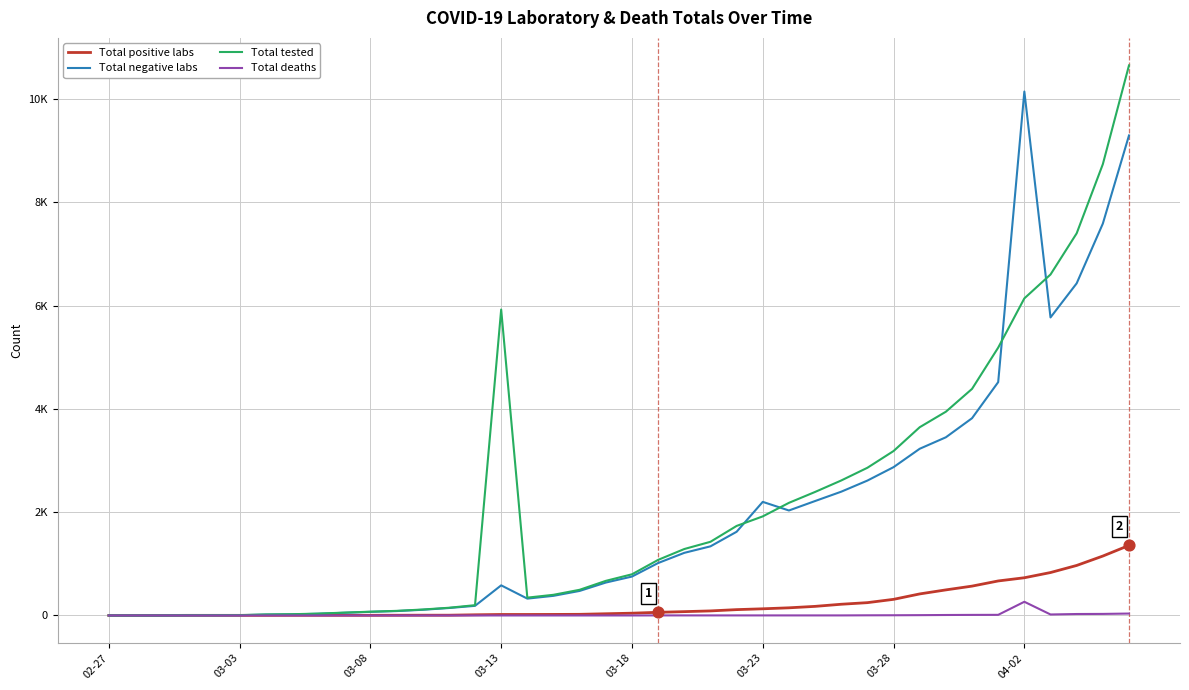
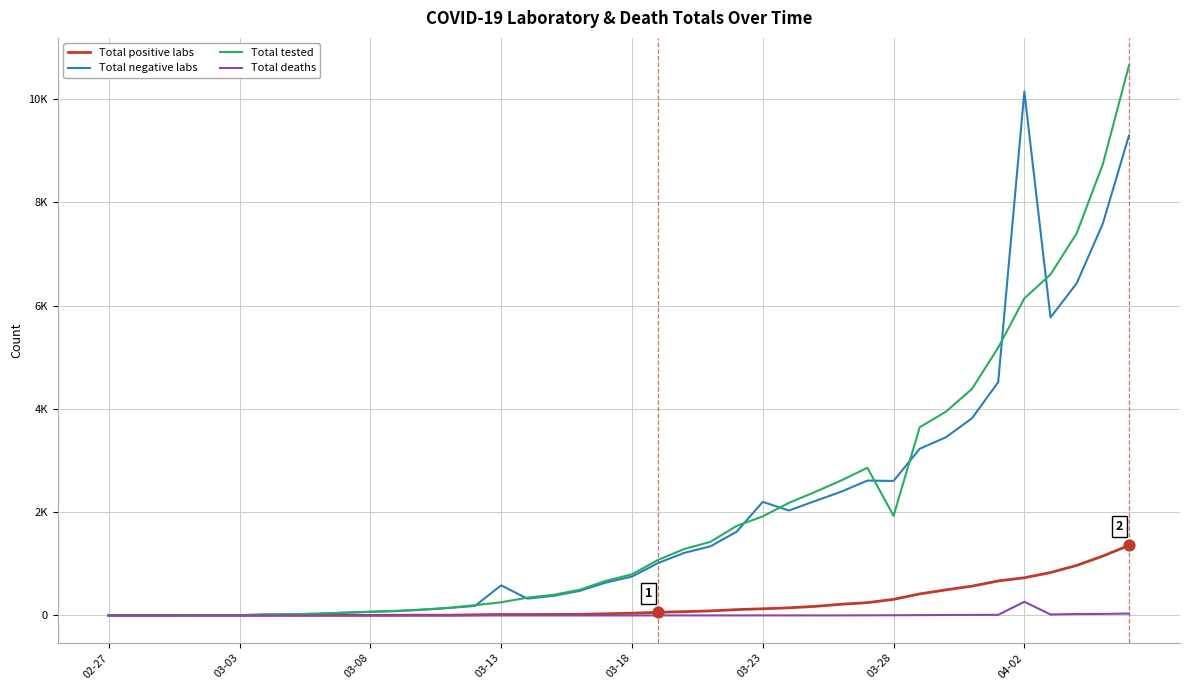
Total tested, 03-13: 5900 -> 300
Total negative labs, 03-28: 2900 -> 2600
Total tested, 03-28: 3200 -> 1900
